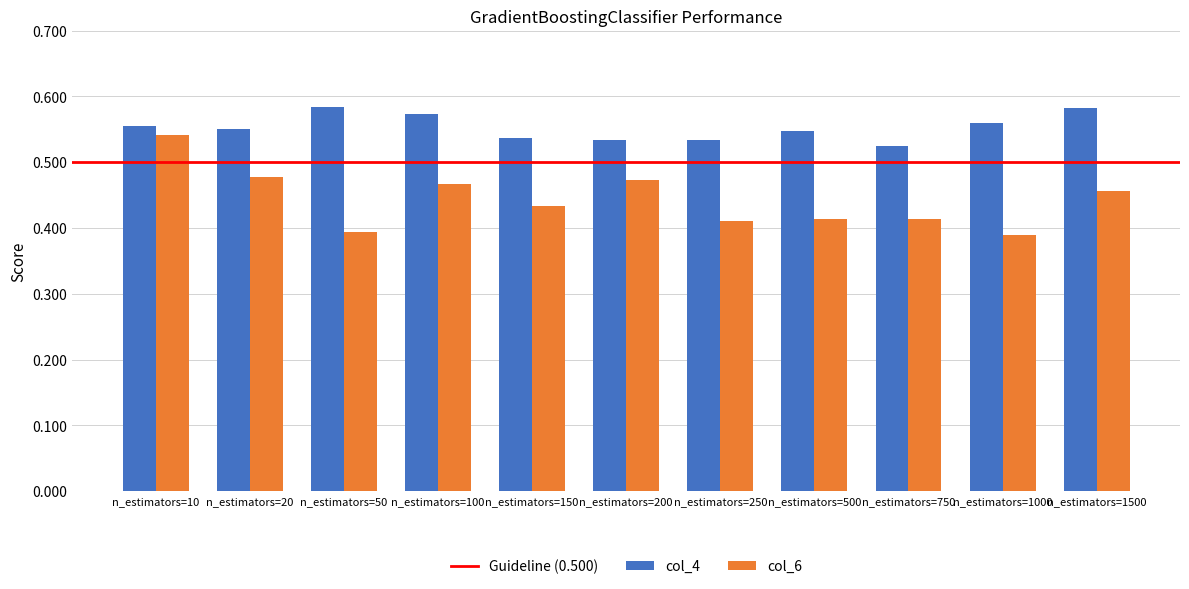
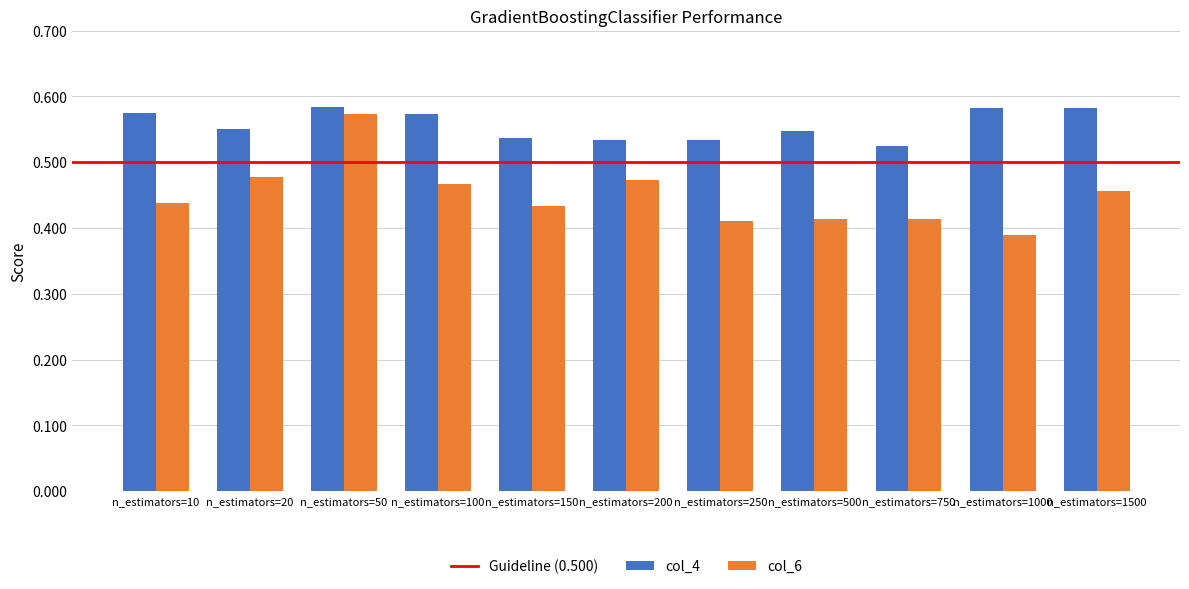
col_4, n_estimators=10: 0.55 -> 0.57
col_6, n_estimators=10: 0.54 -> 0.44
col_6, n_estimators=50: 0.39 -> 0.57
col_4, n_estimators=1000: 0.56 -> 0.58
